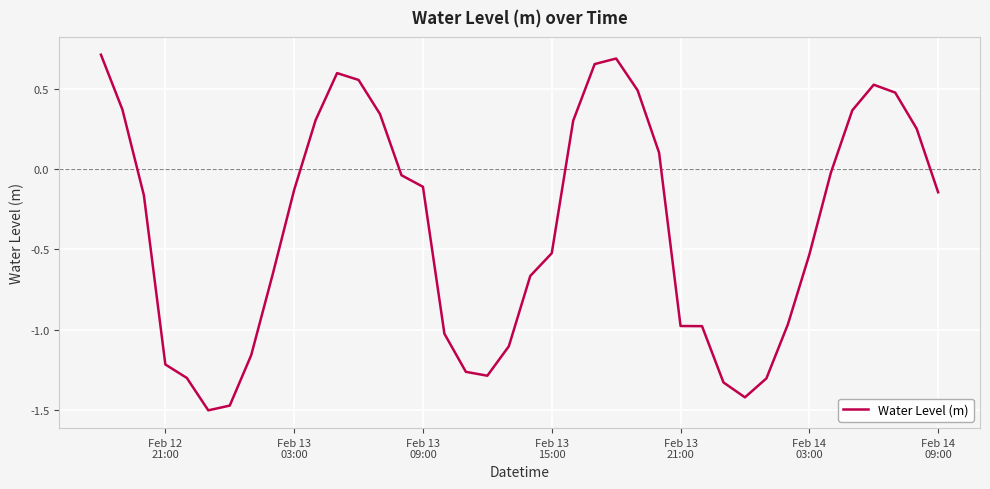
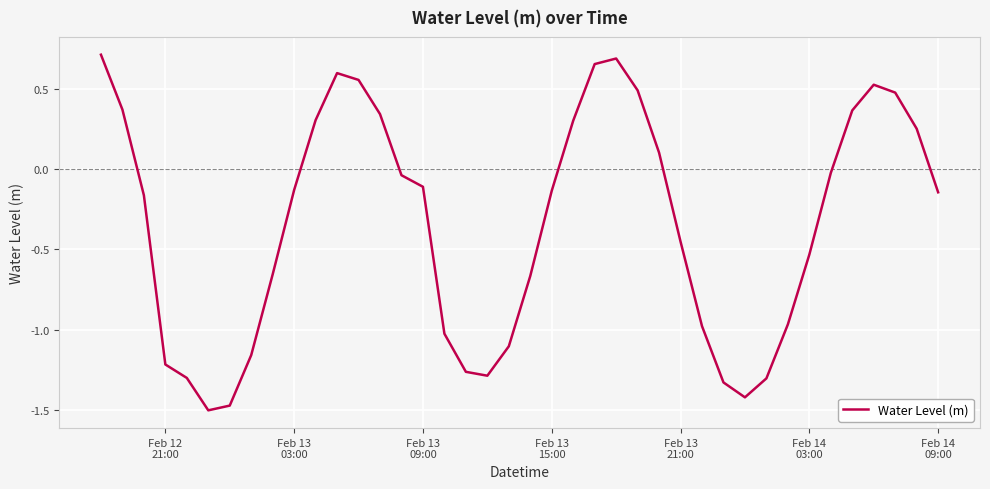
Feb 13 15:00: -0.52 -> -0.14
Feb 13 21:00: -0.98 -> -0.45
